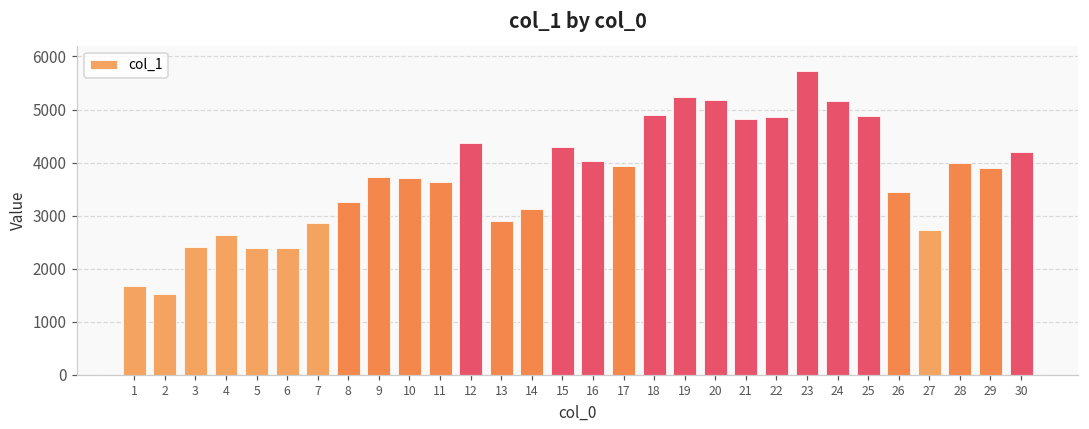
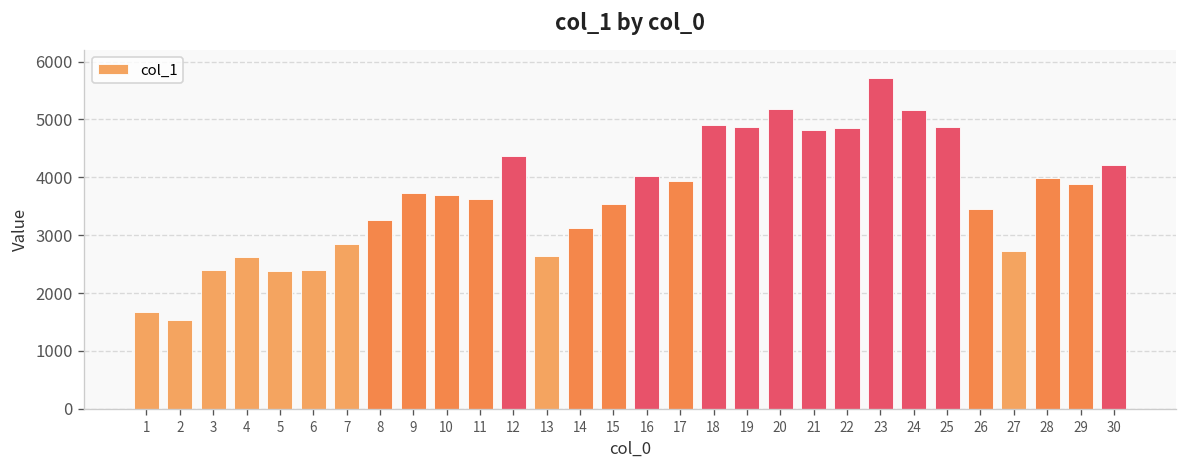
13: 2900 -> 2600
15: 4300 -> 3500
19: 5200 -> 4900
